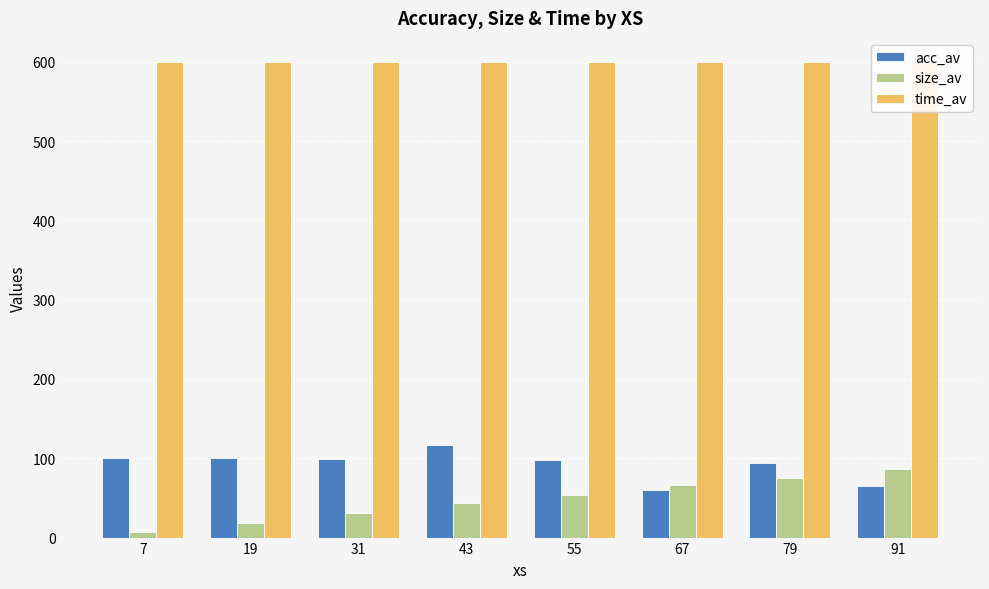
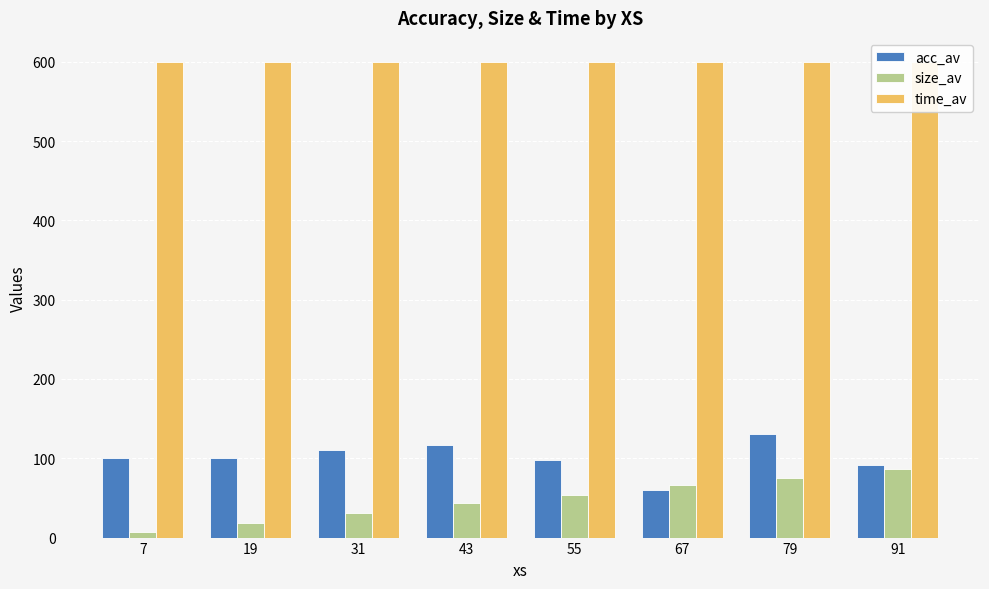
acc_av, 31: 100 -> 110
acc_av, 79: 90 -> 130
acc_av, 91: 70 -> 90
